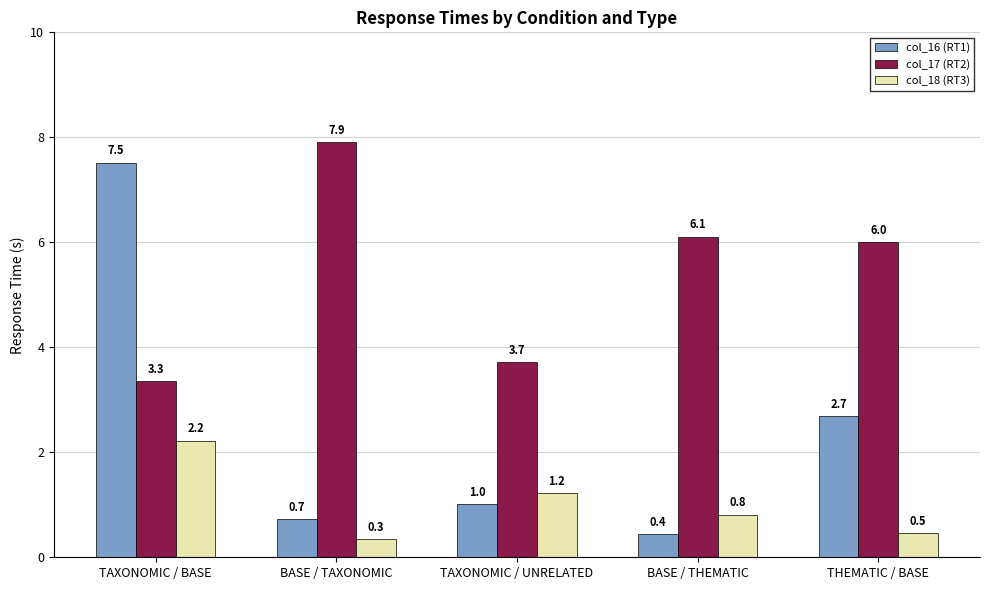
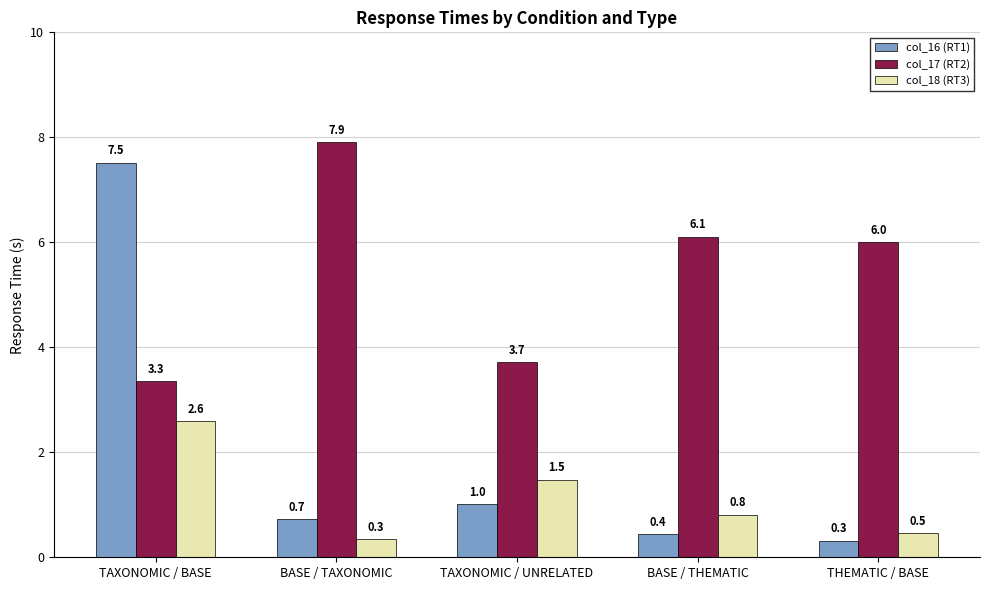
col_18 (RT3), TAXONOMIC / BASE: 2.2 -> 2.6
col_18 (RT3), TAXONOMIC / UNRELATED: 1.2 -> 1.5
col_16 (RT1), THEMATIC / BASE: 2.7 -> 0.3
